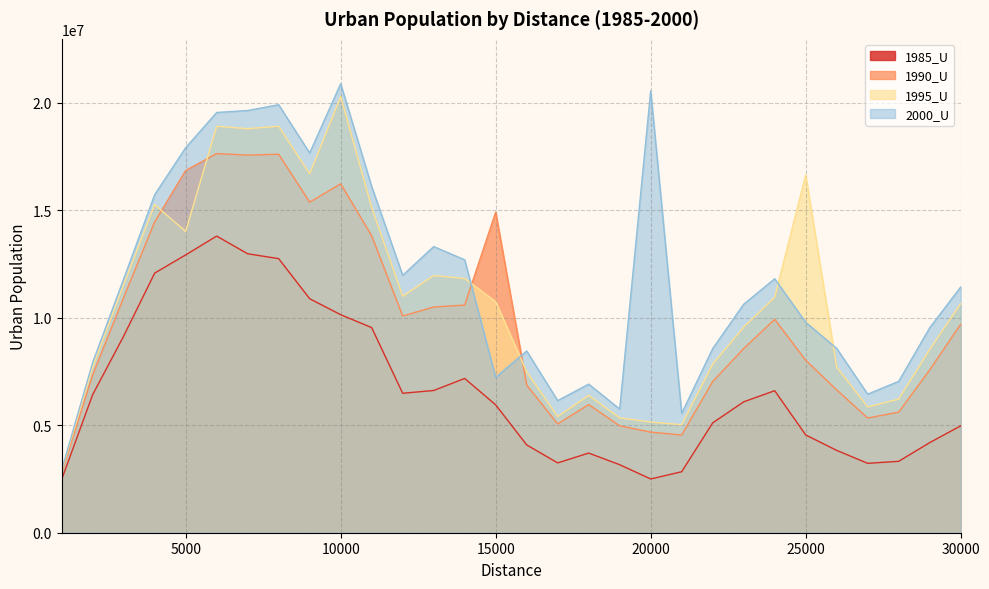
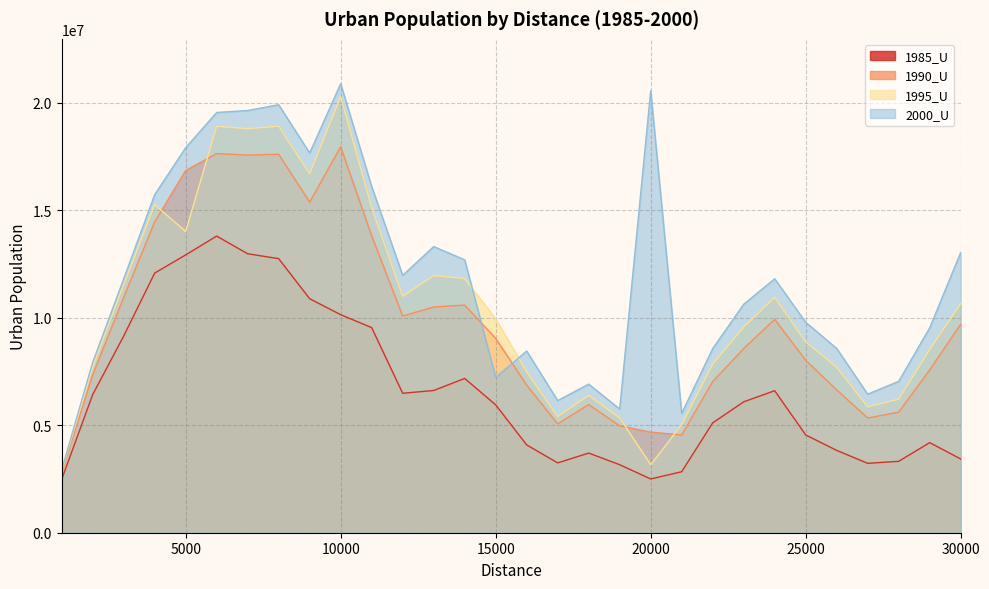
1990_U, 10000: 16200000 -> 18000000
1990_U, 15000: 14900000 -> 9000000
1995_U, 15000: 10700000 -> 9900000
1995_U, 20000: 5100000 -> 3200000
1995_U, 25000: 16600000 -> 8900000
1985_U, 30000: 5000000 -> 3400000
2000_U, 30000: 11400000 -> 13000000
